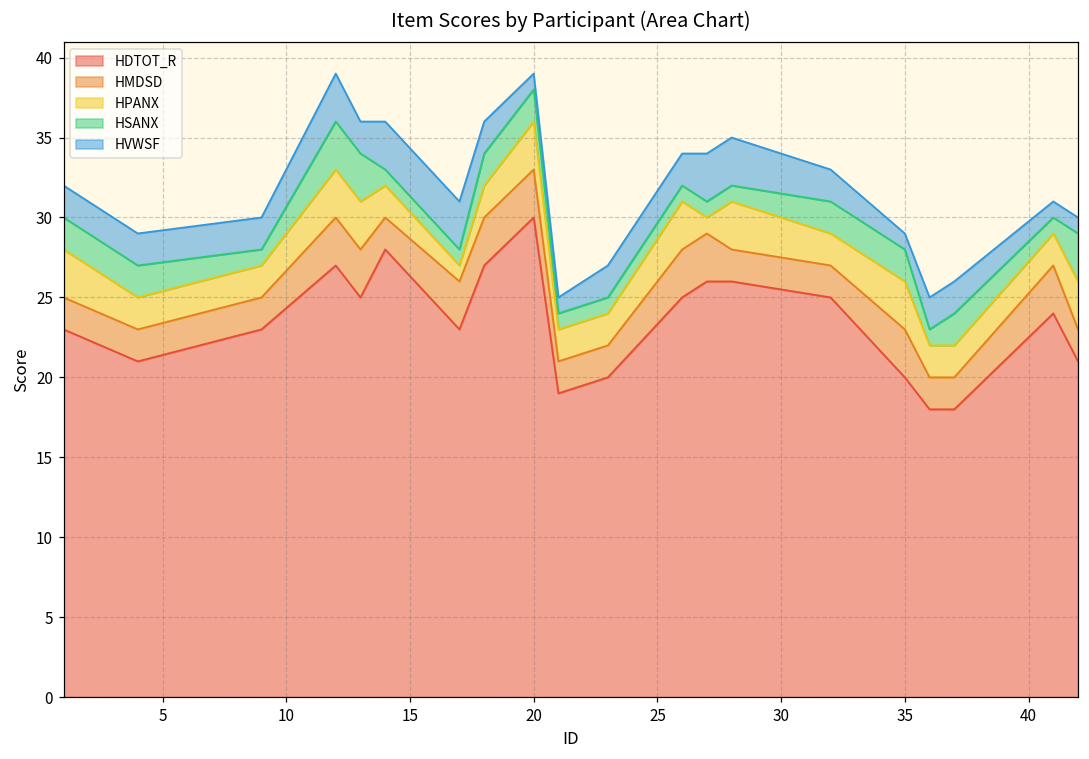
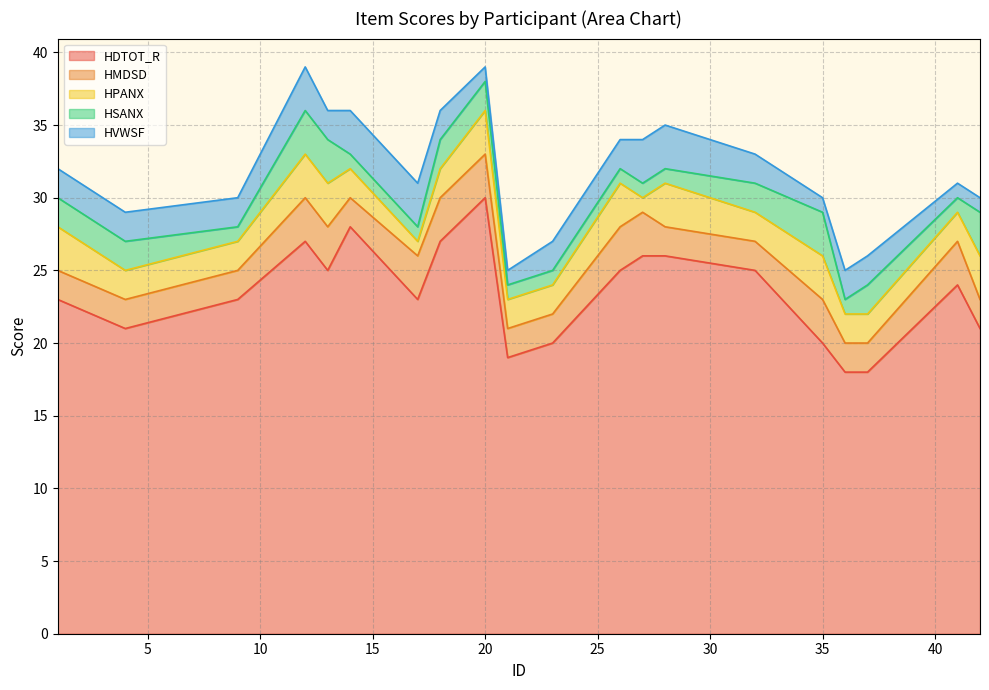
HSANX, 35: 2 -> 3
